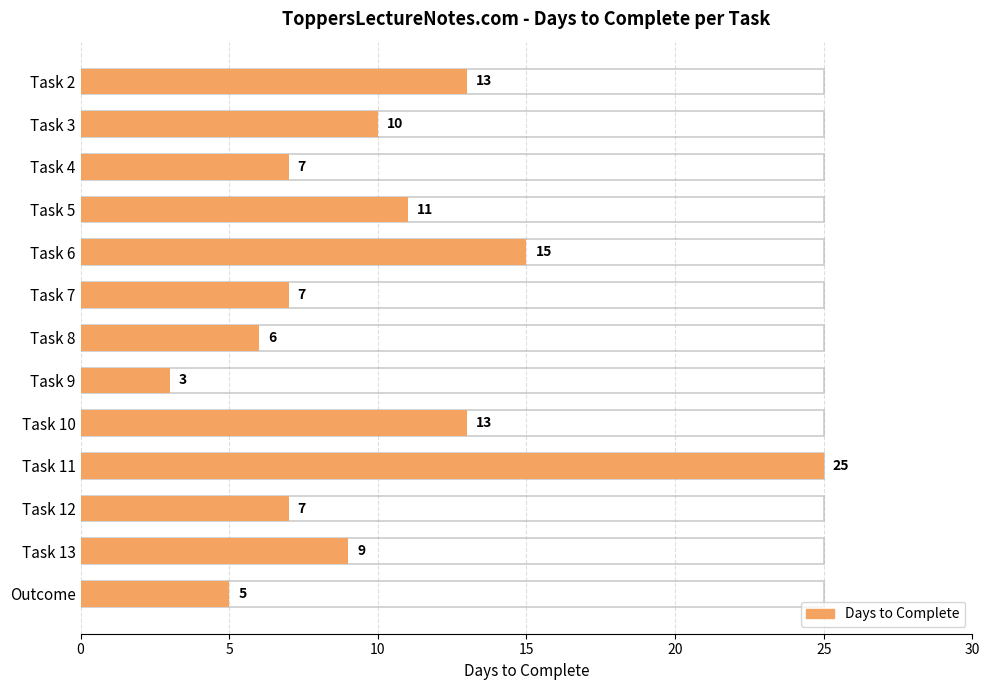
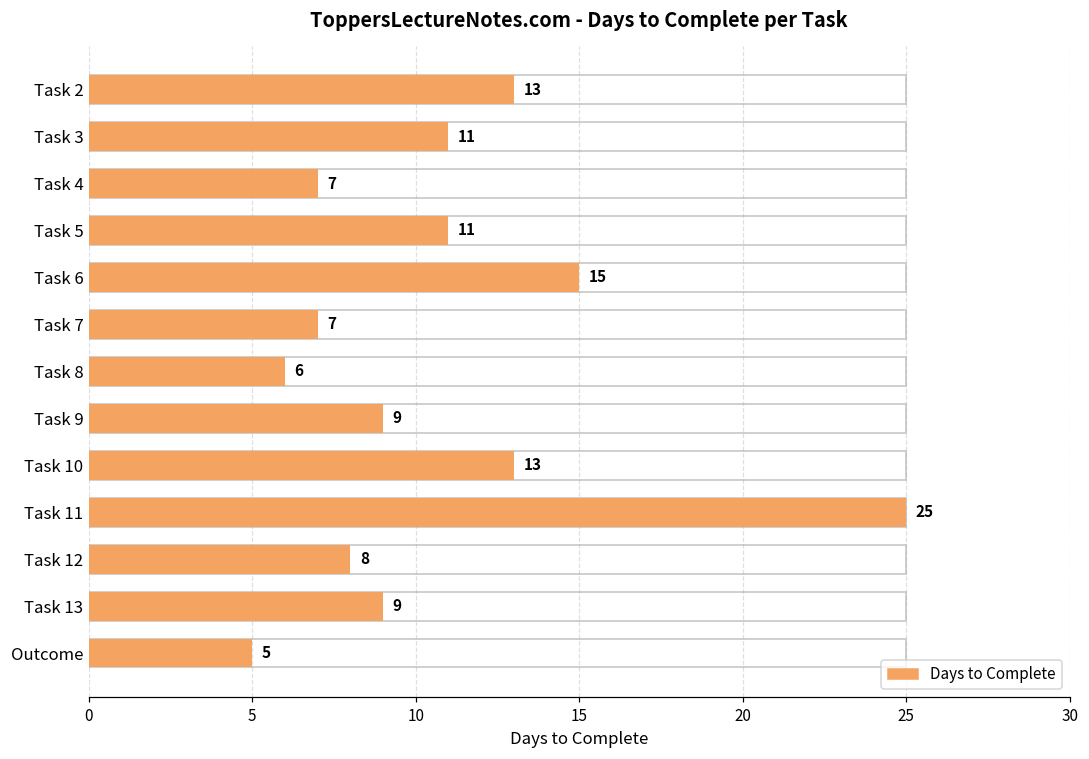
Days to Complete, Task 3: 10 -> 11
Days to Complete, Task 9: 3 -> 9
Days to Complete, Task 12: 7 -> 8
